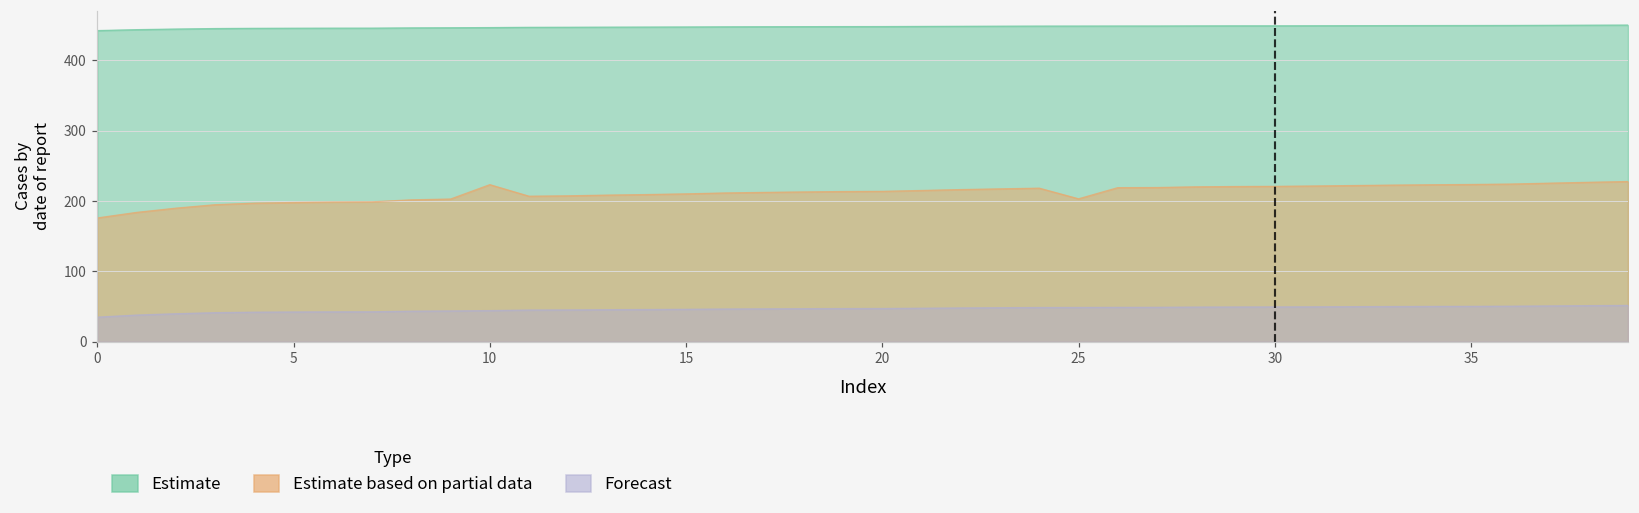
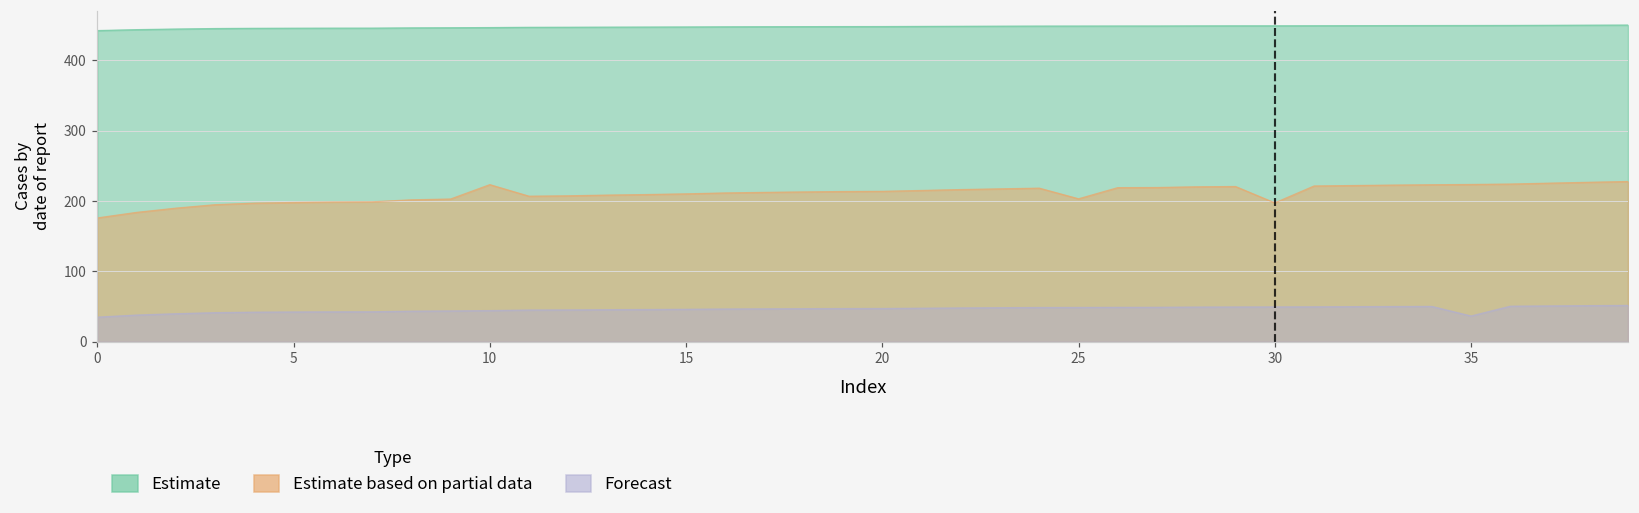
Estimate based on partial data, 30: 220 -> 200
Forecast, 35: 50 -> 40
